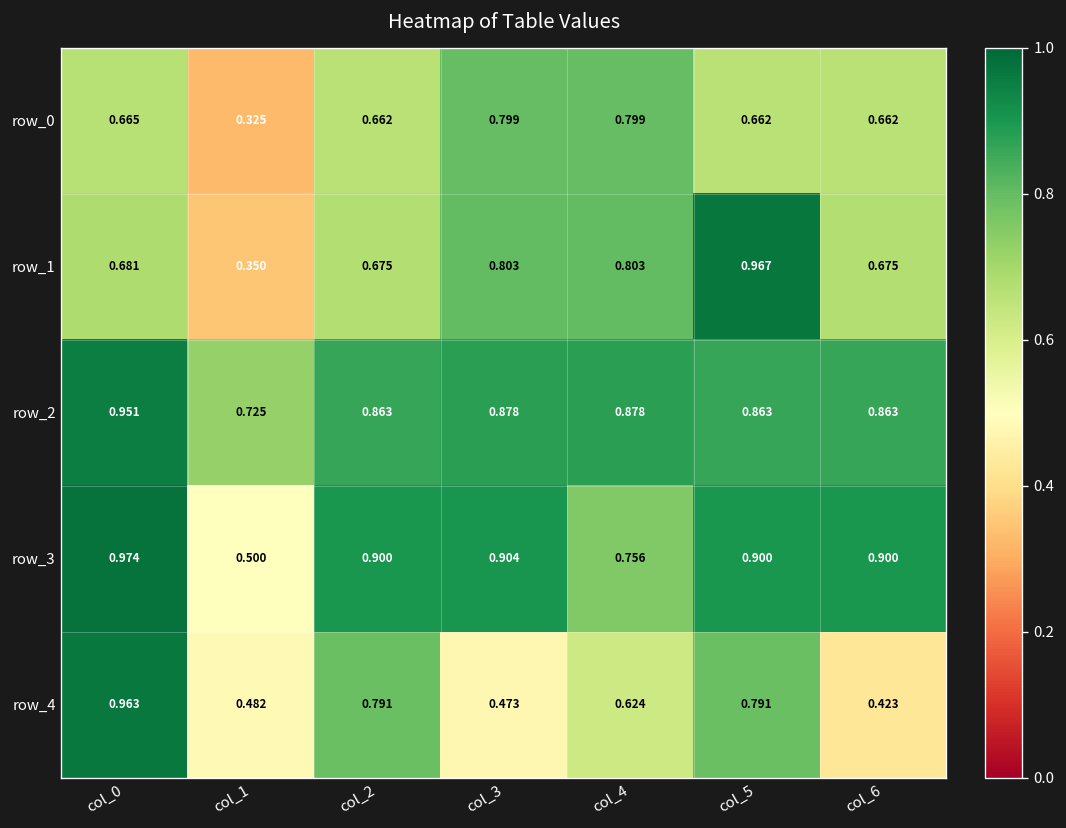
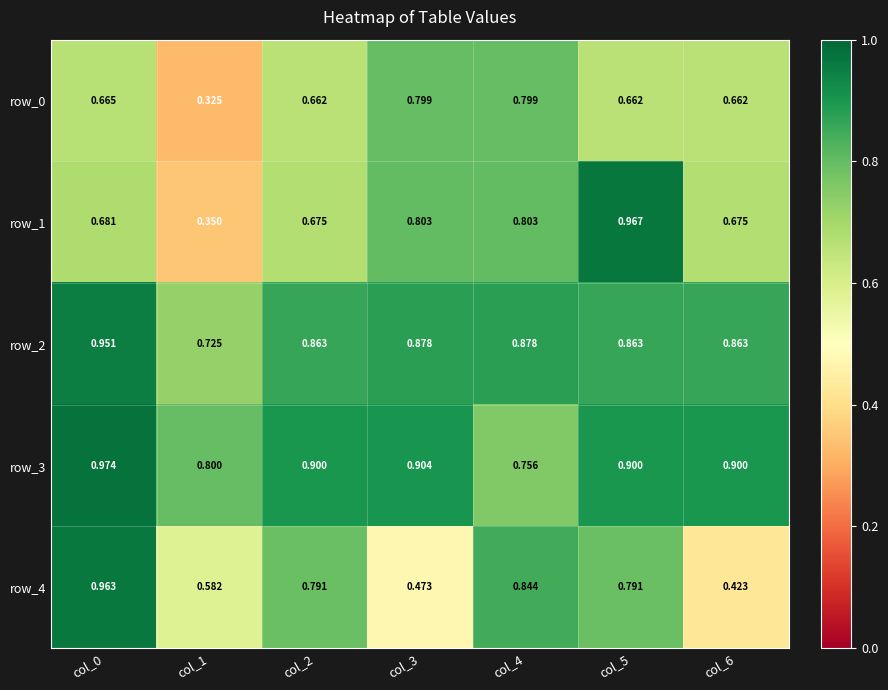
row_3, col_1: 0.500 -> 0.800
row_4, col_1: 0.482 -> 0.582
row_4, col_4: 0.624 -> 0.844
